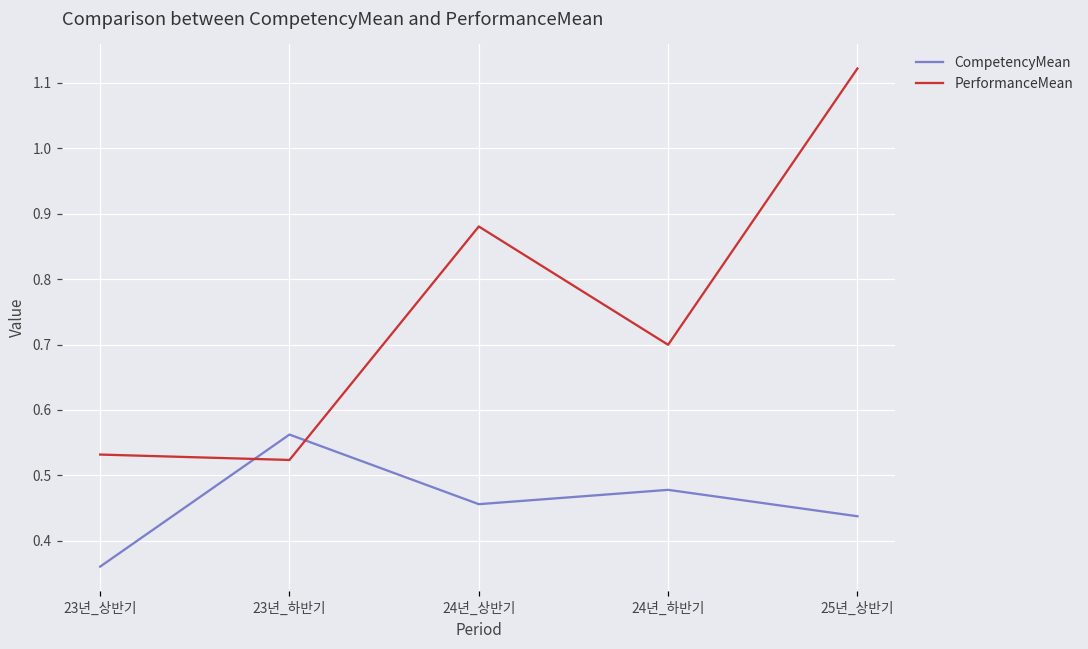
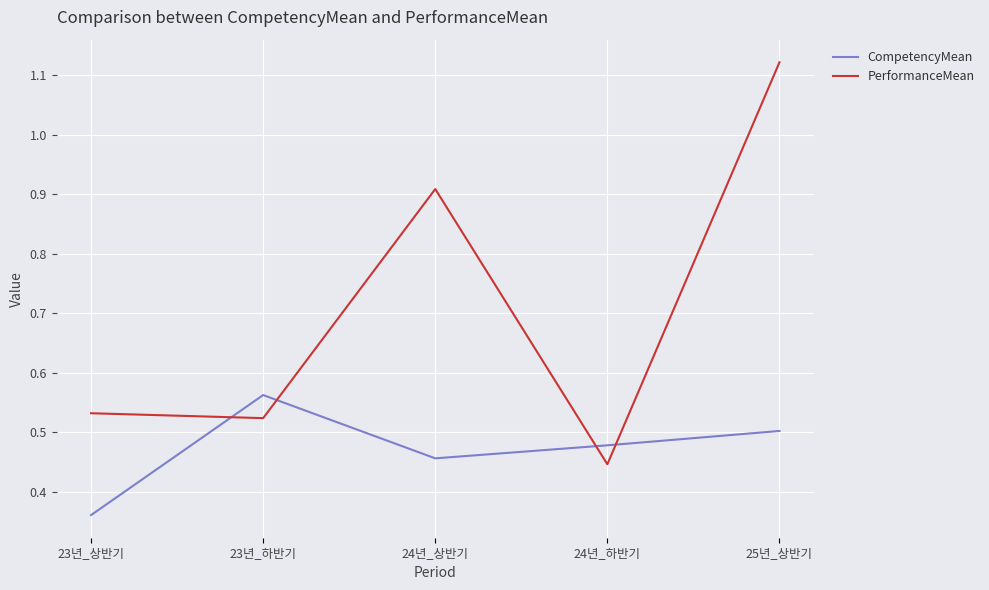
PerformanceMean, 24년_상반기: 0.88 -> 0.91
PerformanceMean, 24년_하반기: 0.70 -> 0.45
CompetencyMean, 25년_상반기: 0.44 -> 0.50
